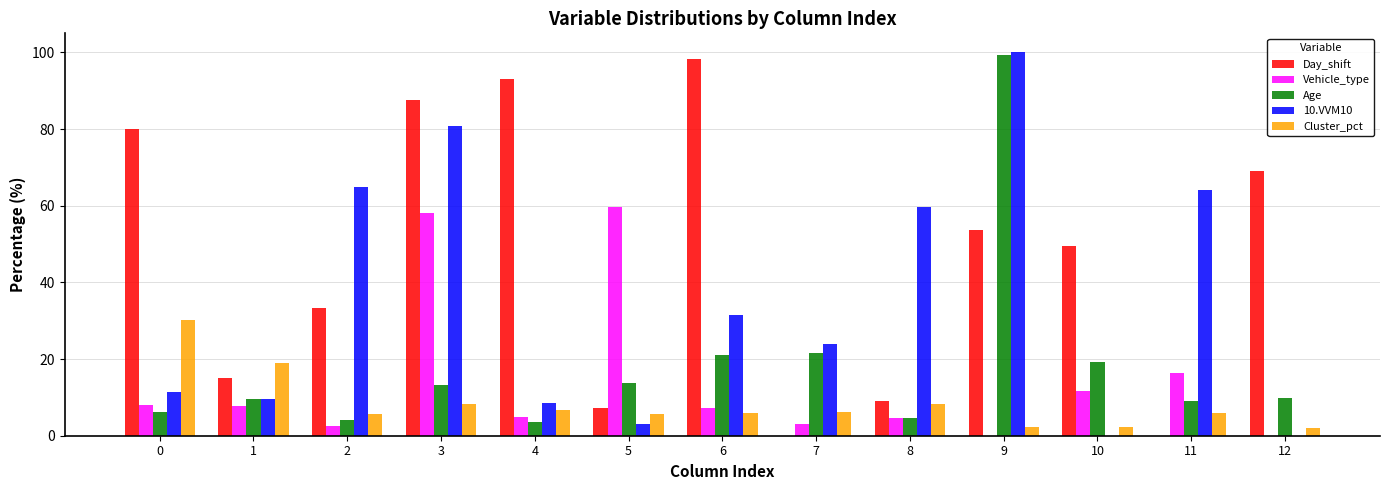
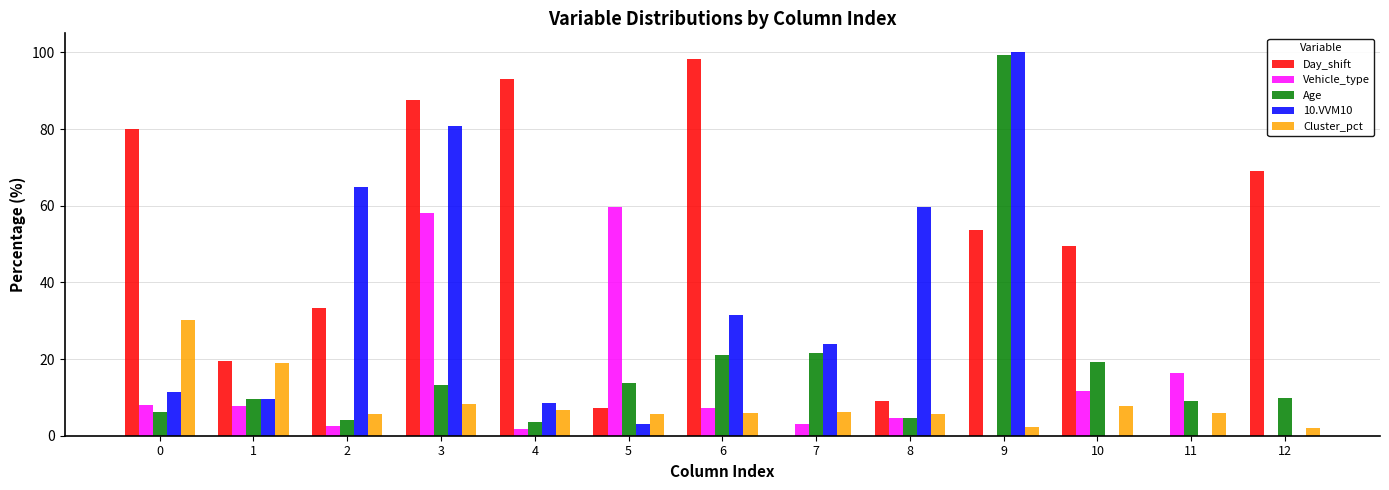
Day_shift, 1: 15 -> 20
Vehicle_type, 4: 5 -> 2
Cluster_pct, 8: 8 -> 6
Cluster_pct, 10: 2 -> 8
10.VVM10, 11: 64 -> 0
